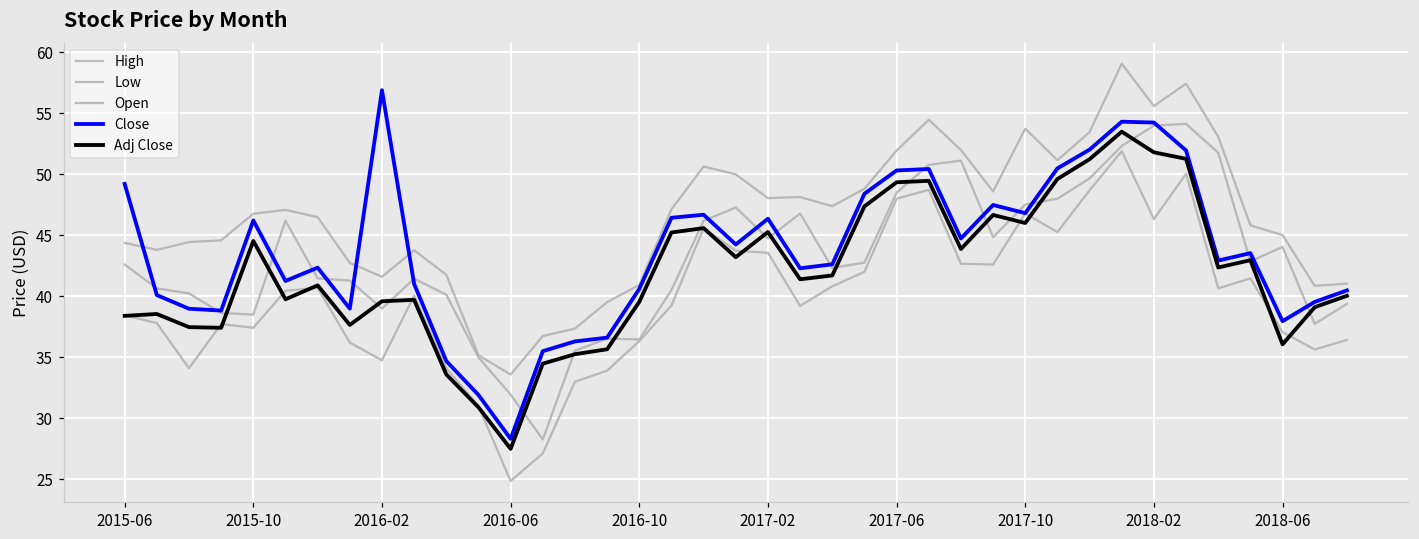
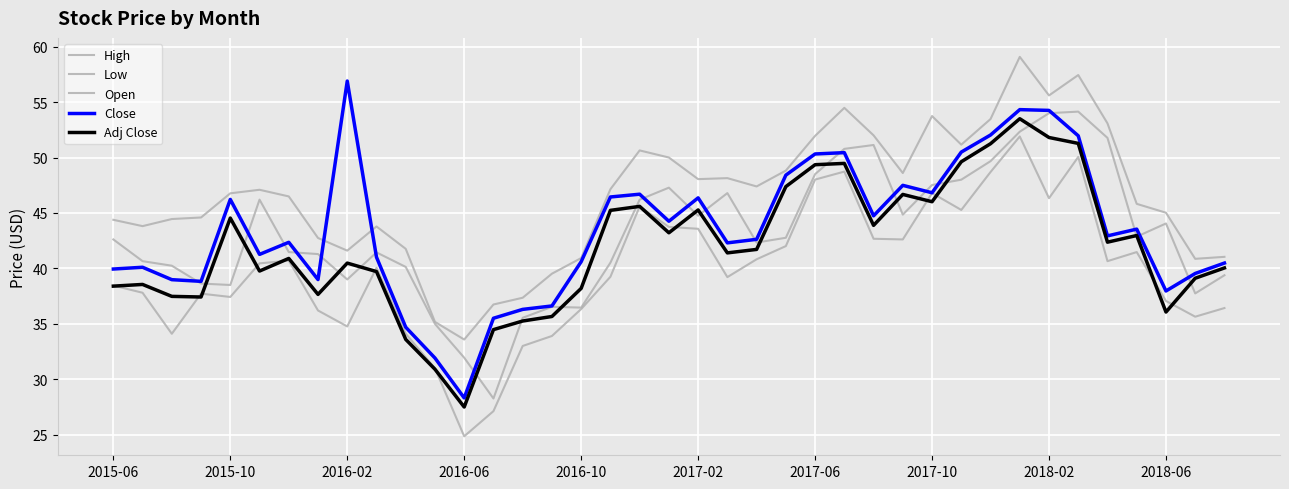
Close, 2015-06: 49.2 -> 39.9
Adj Close, 2016-02: 39.6 -> 40.5
Adj Close, 2016-10: 39.5 -> 38.2
